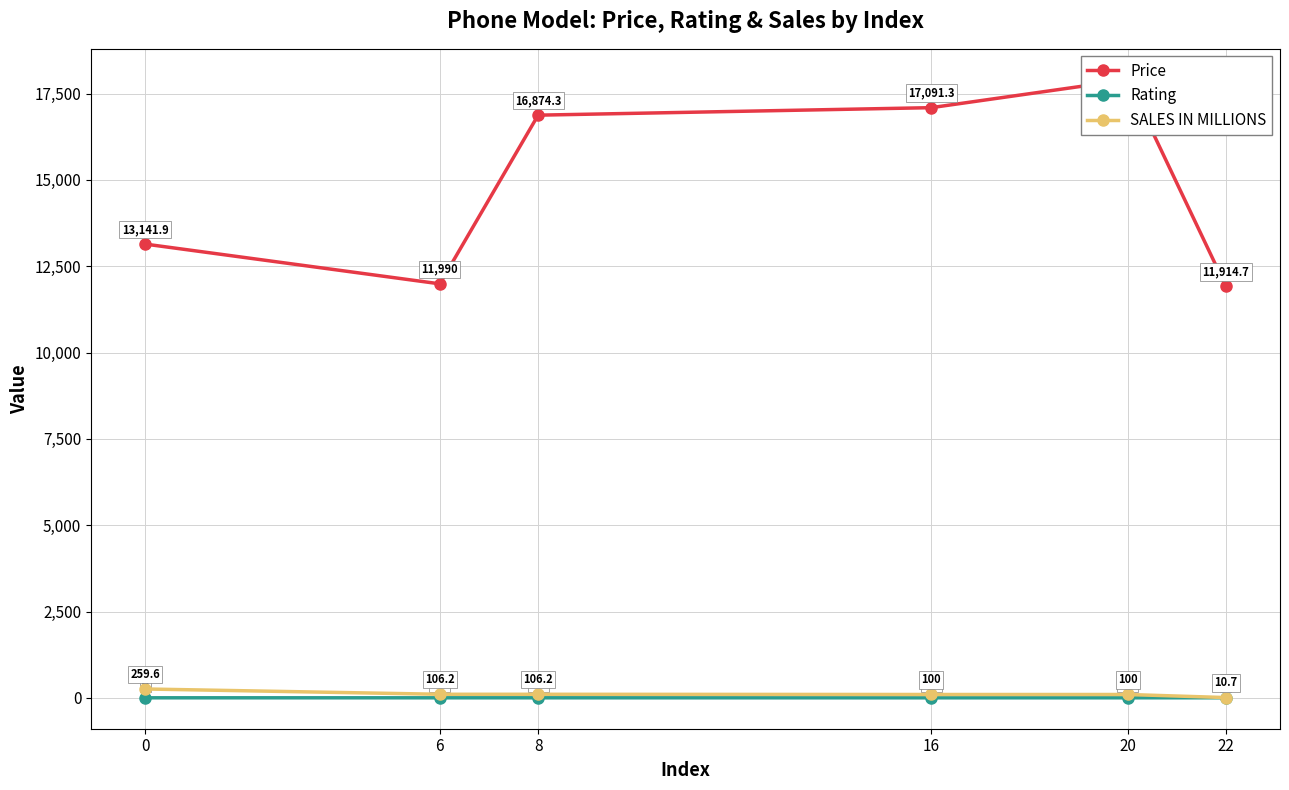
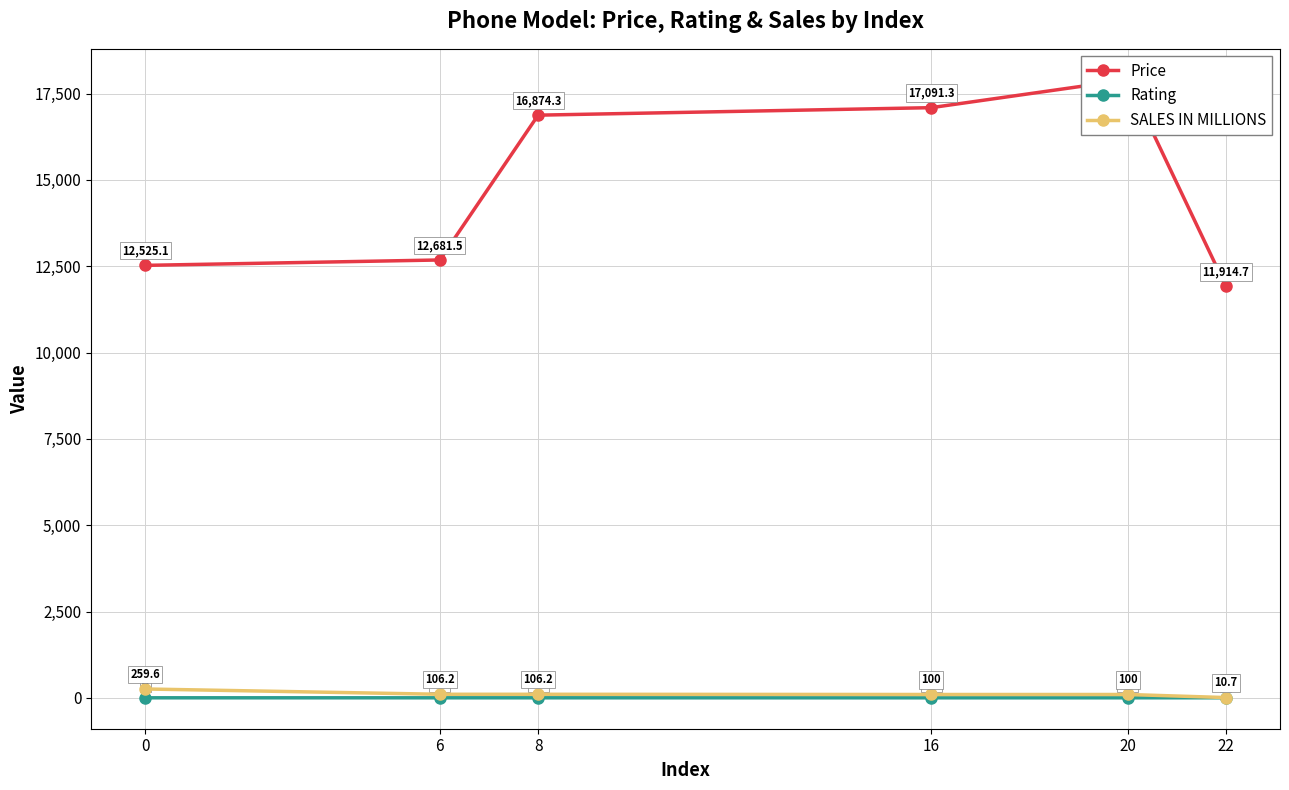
Price, 0: 13,141.9 -> 12,525.1
Price, 6: 11,990 -> 12,681.5
